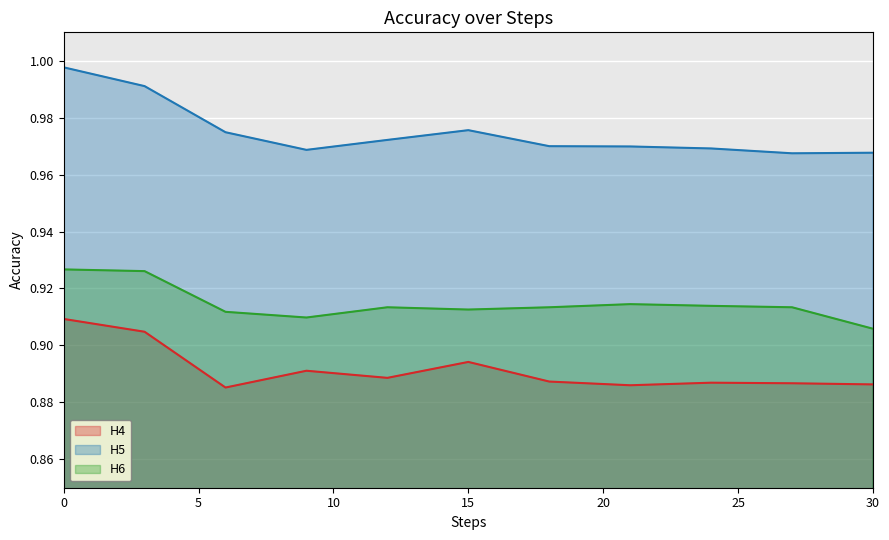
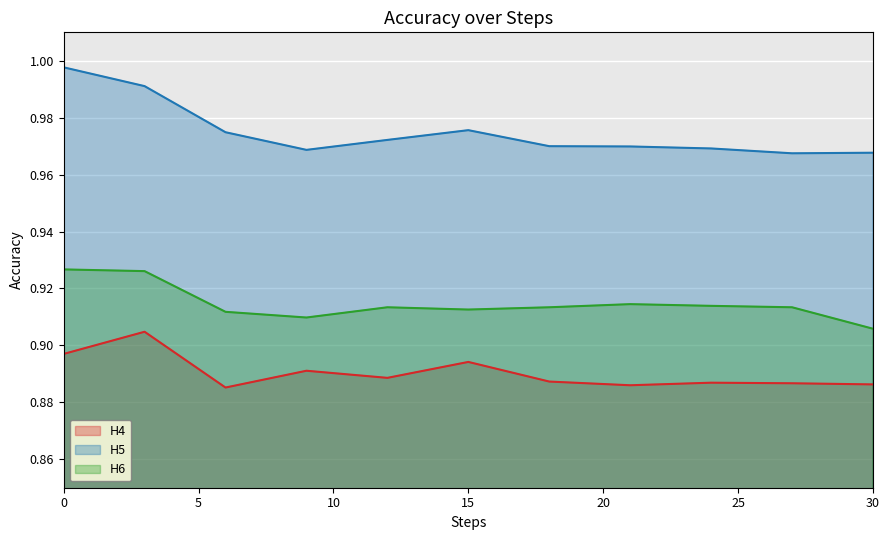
H4, 0: 0.909 -> 0.897
